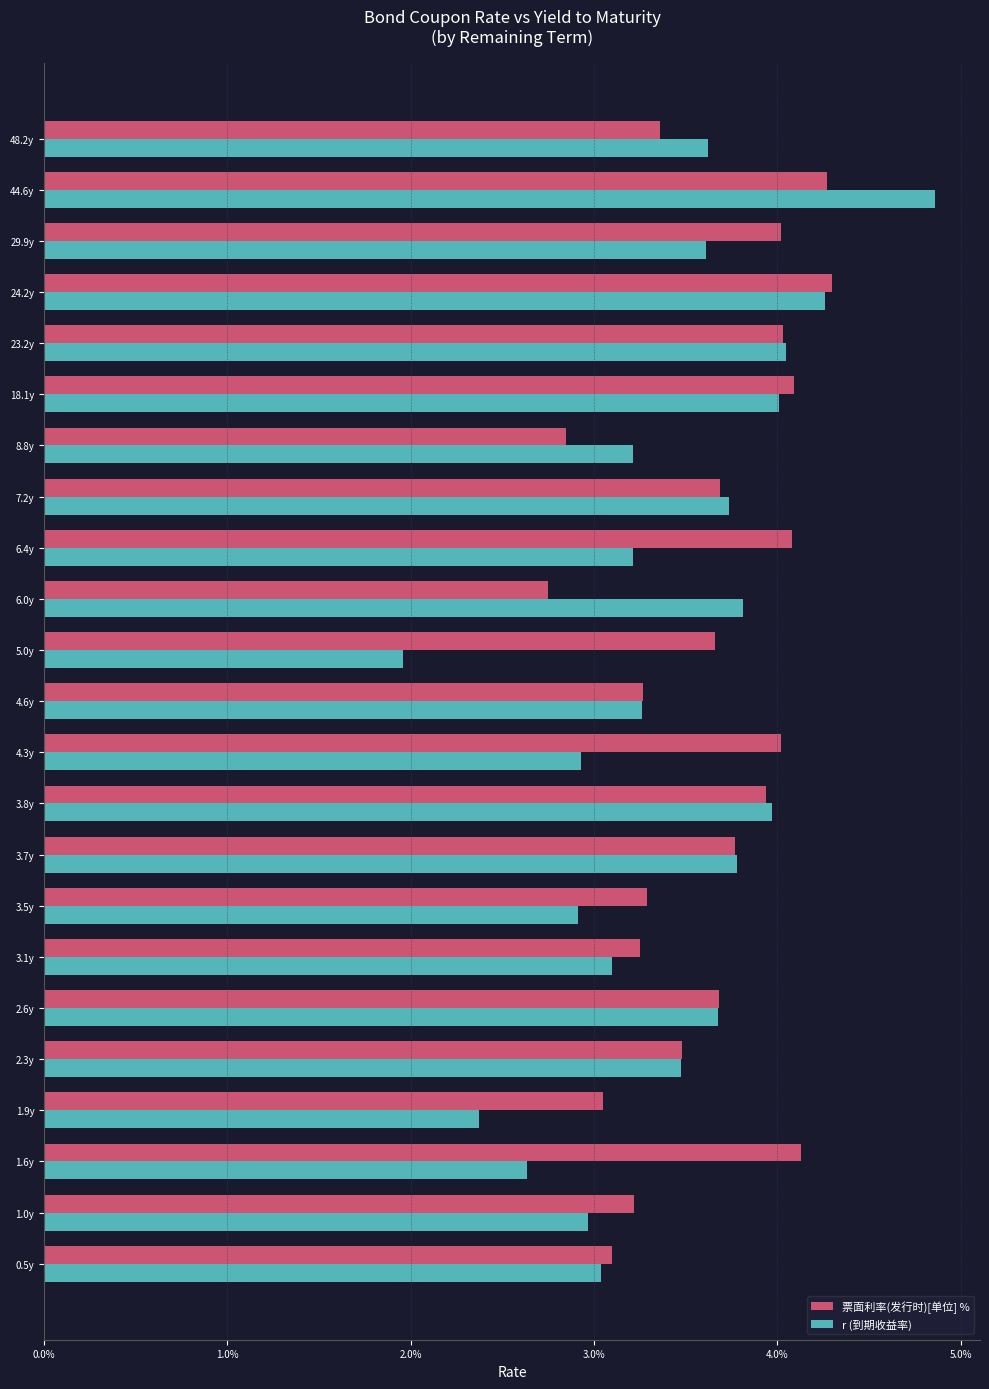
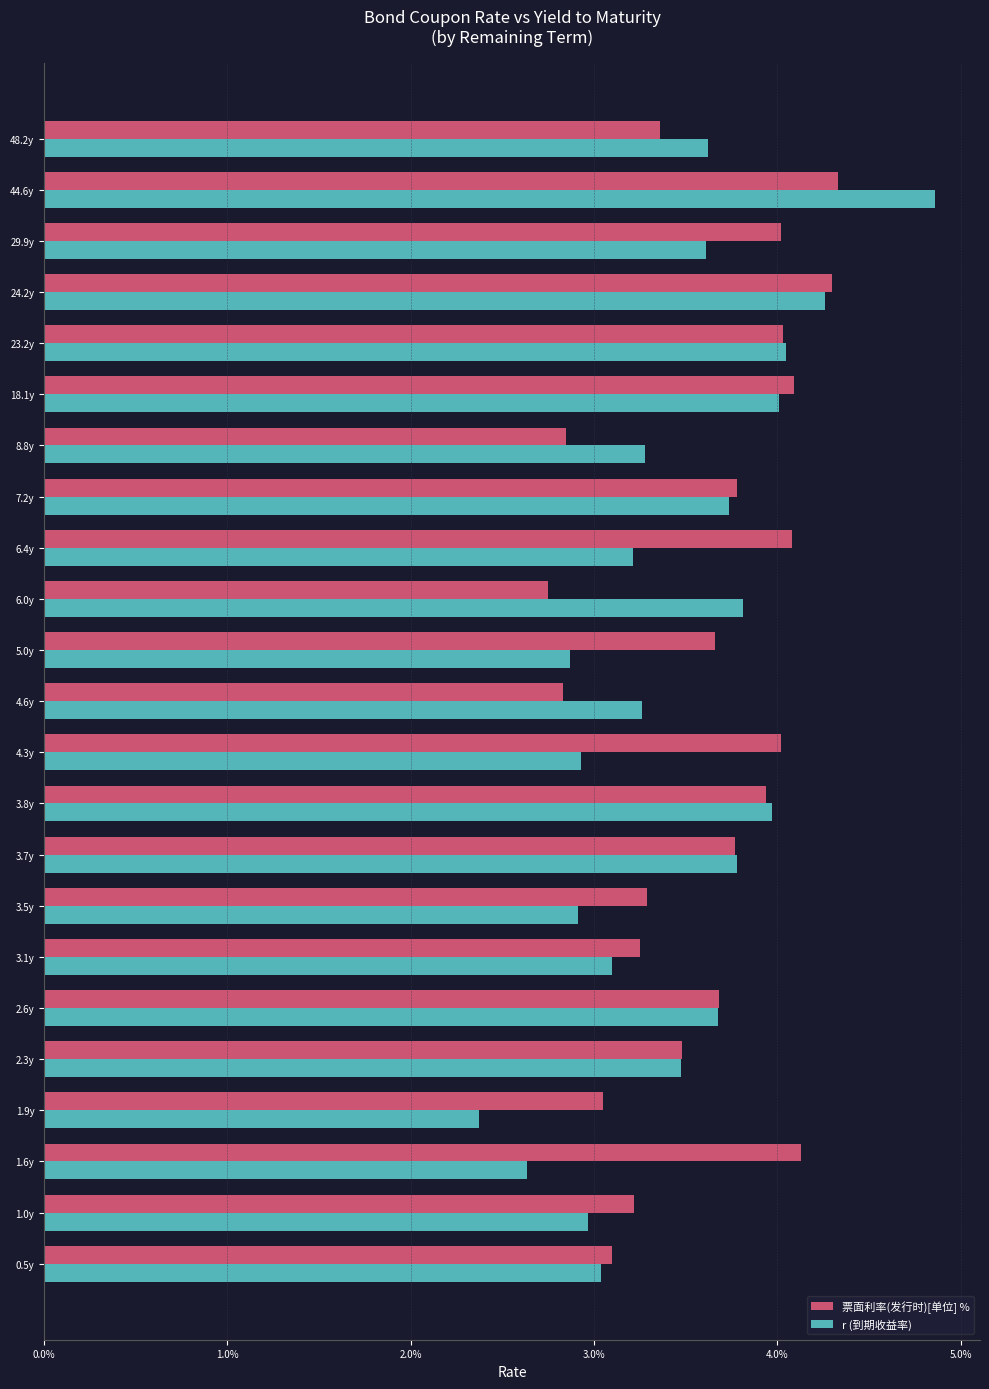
票面利率(发行时)[单位] %, 44.6y: 4.27% -> 4.33%
r (到期收益率), 8.8y: 3.21% -> 3.28%
票面利率(发行时)[单位] %, 7.2y: 3.69% -> 3.78%
r (到期收益率), 5.0y: 1.96% -> 2.87%
票面利率(发行时)[单位] %, 4.6y: 3.27% -> 2.83%
